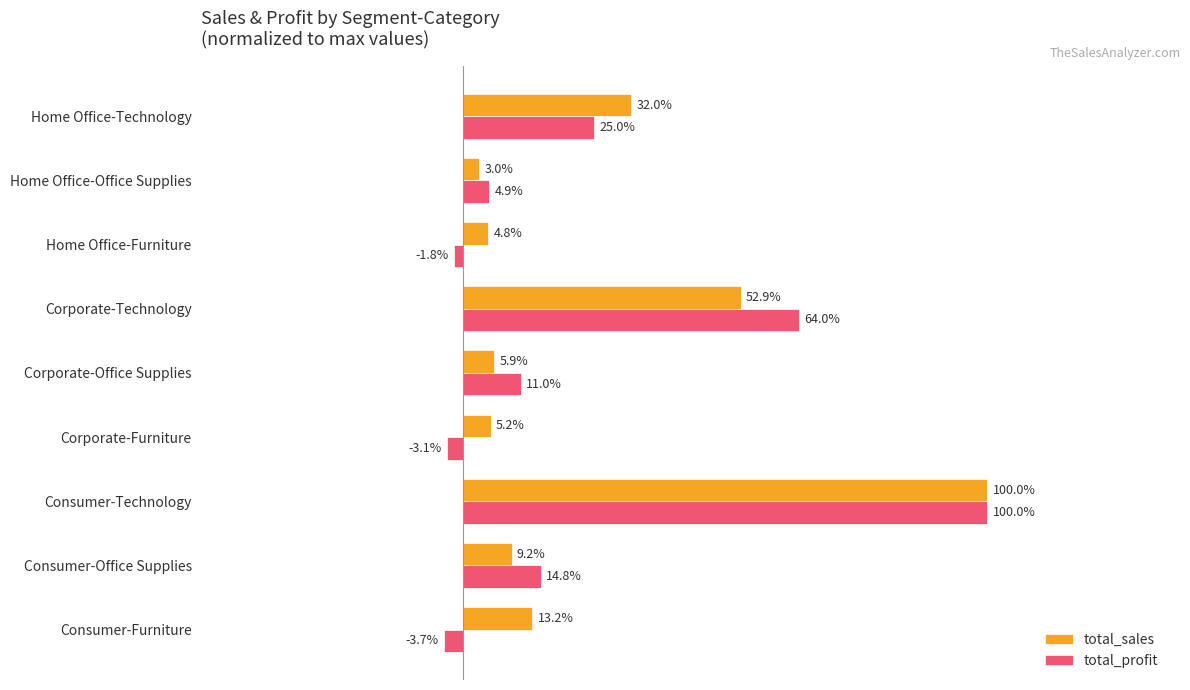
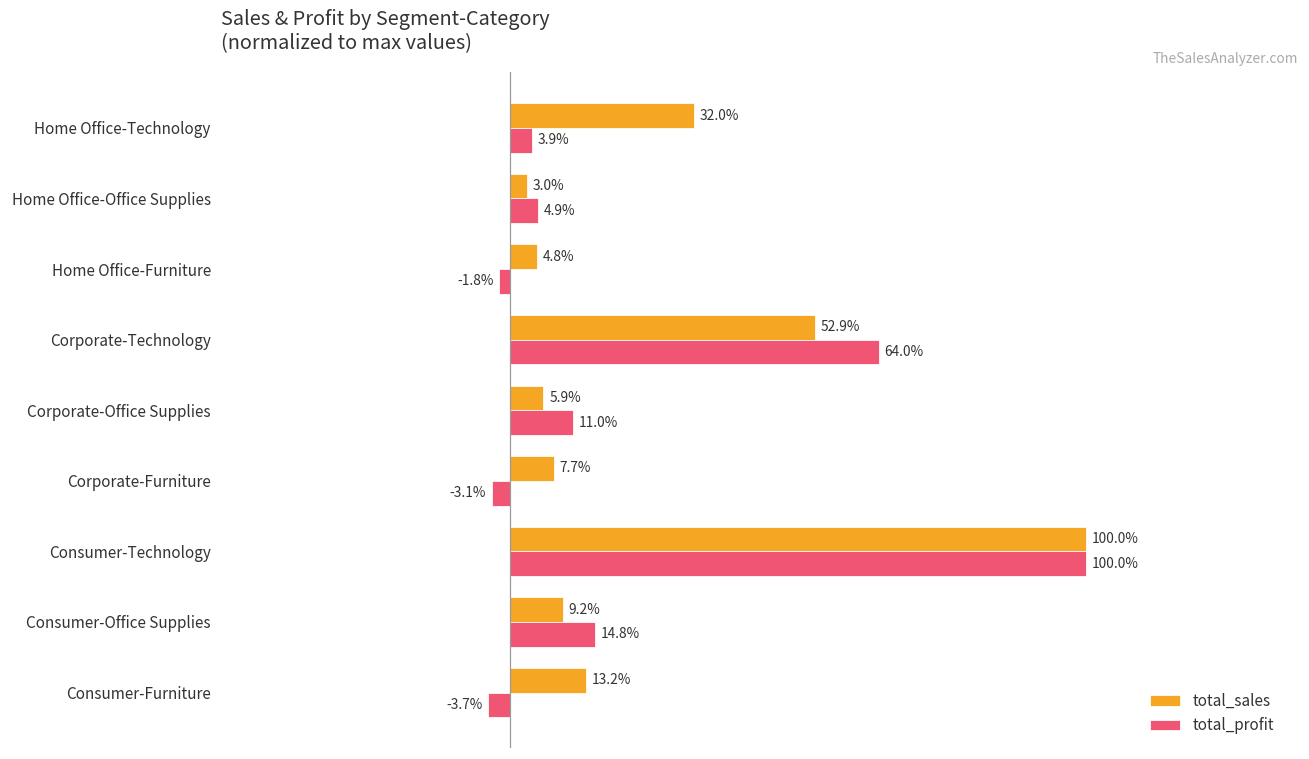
total_profit, Home Office-Technology: 25.0% -> 3.9%
total_sales, Corporate-Furniture: 5.2% -> 7.7%
